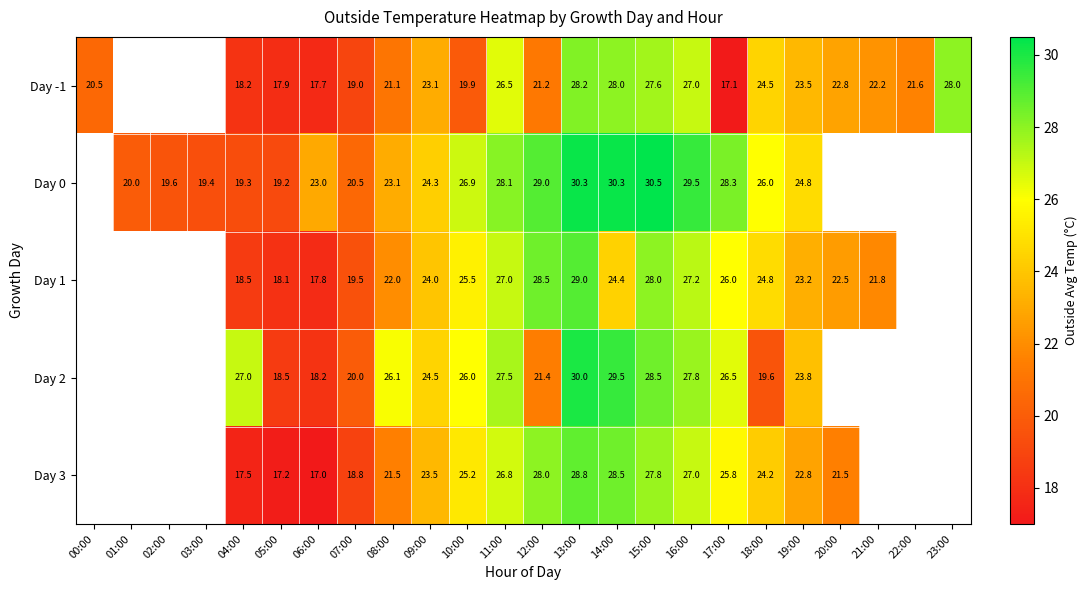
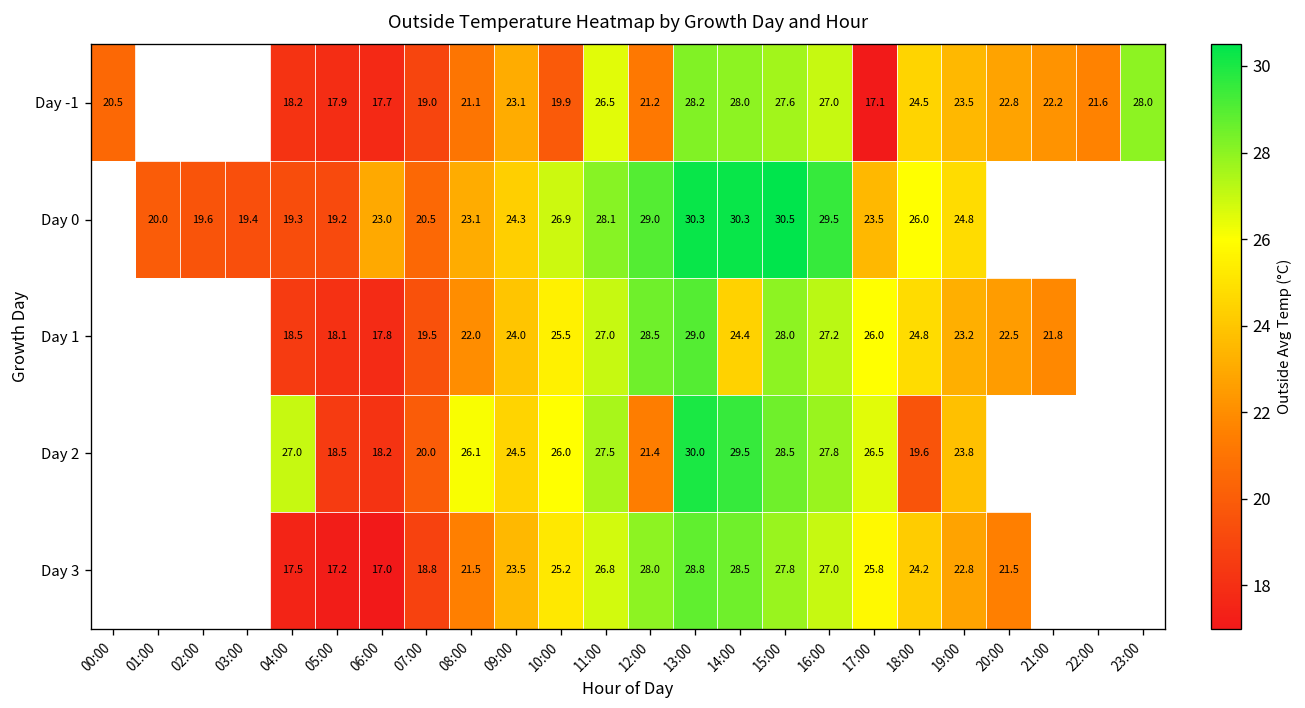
Day 0, 17:00: 28.3 -> 23.5
